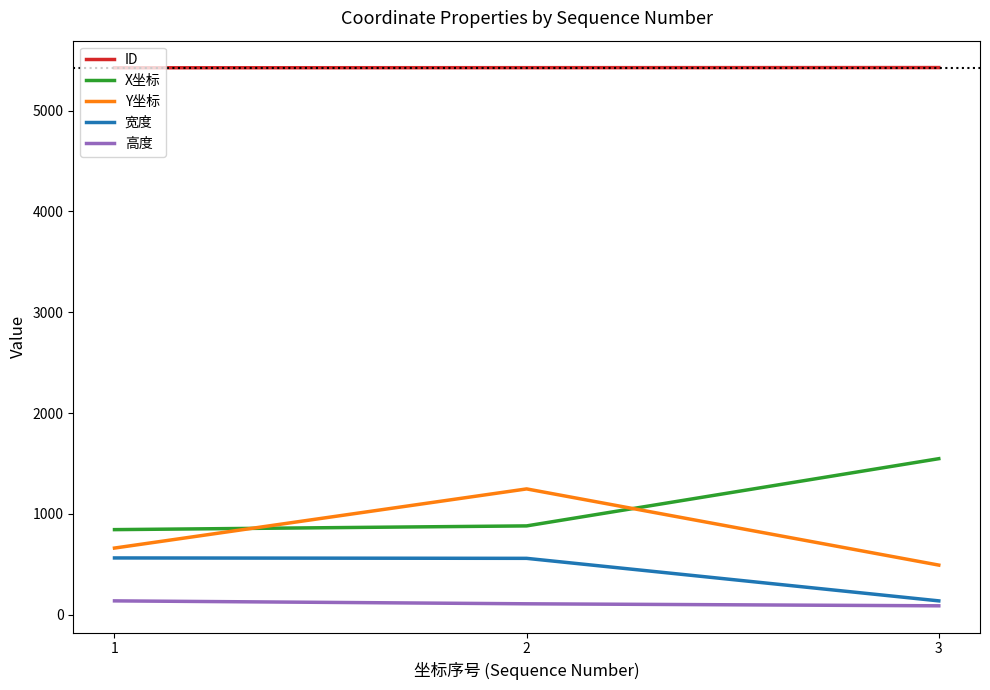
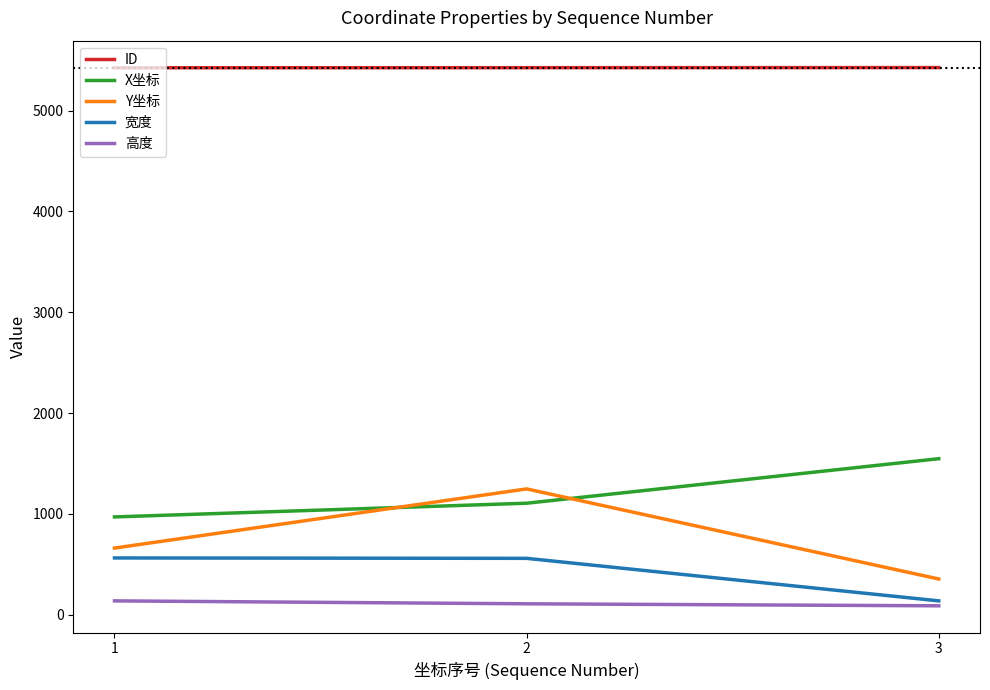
X坐标, 1: 840 -> 970
X坐标, 2: 880 -> 1110
Y坐标, 3: 490 -> 350
